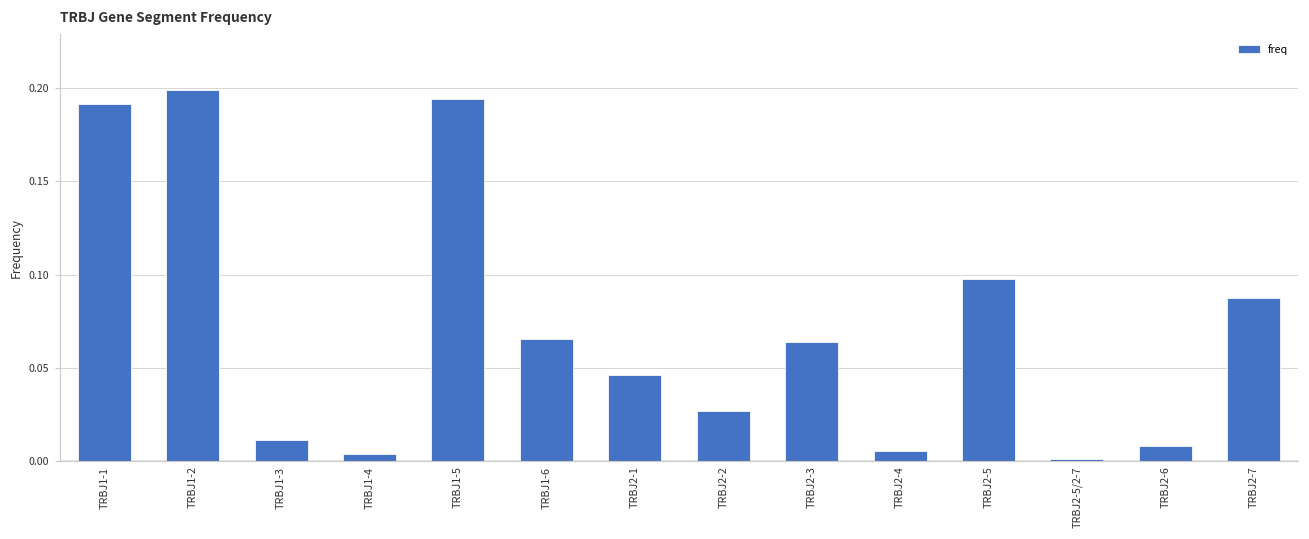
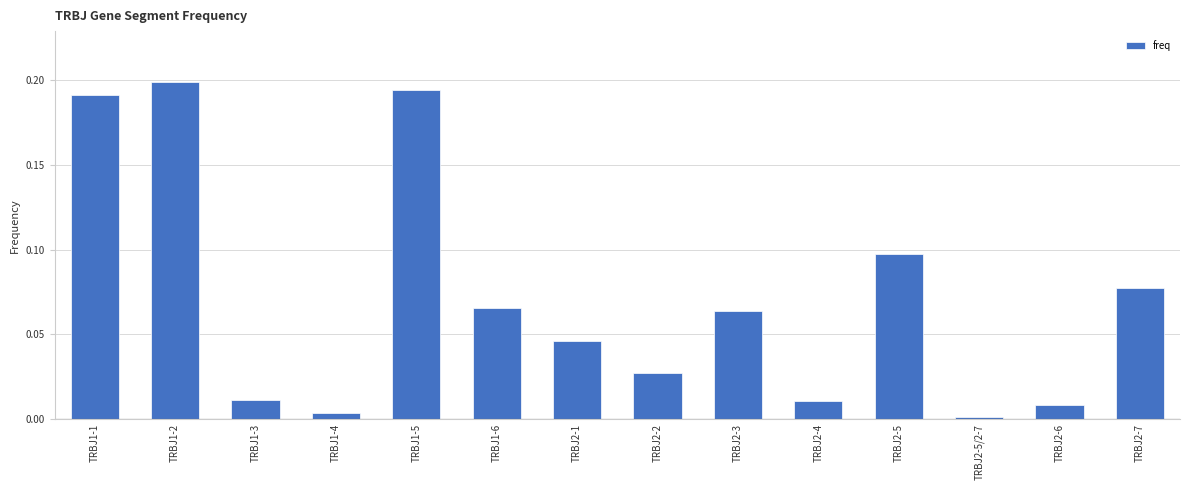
TRBJ2-4: 0.006 -> 0.011
TRBJ2-7: 0.087 -> 0.078
